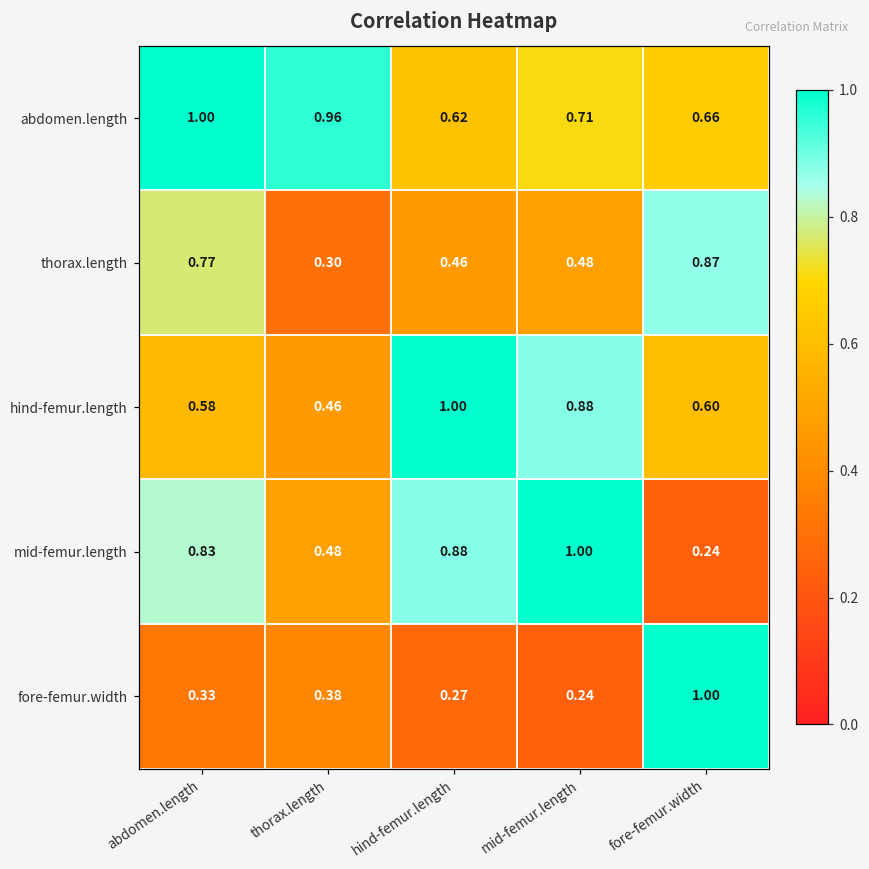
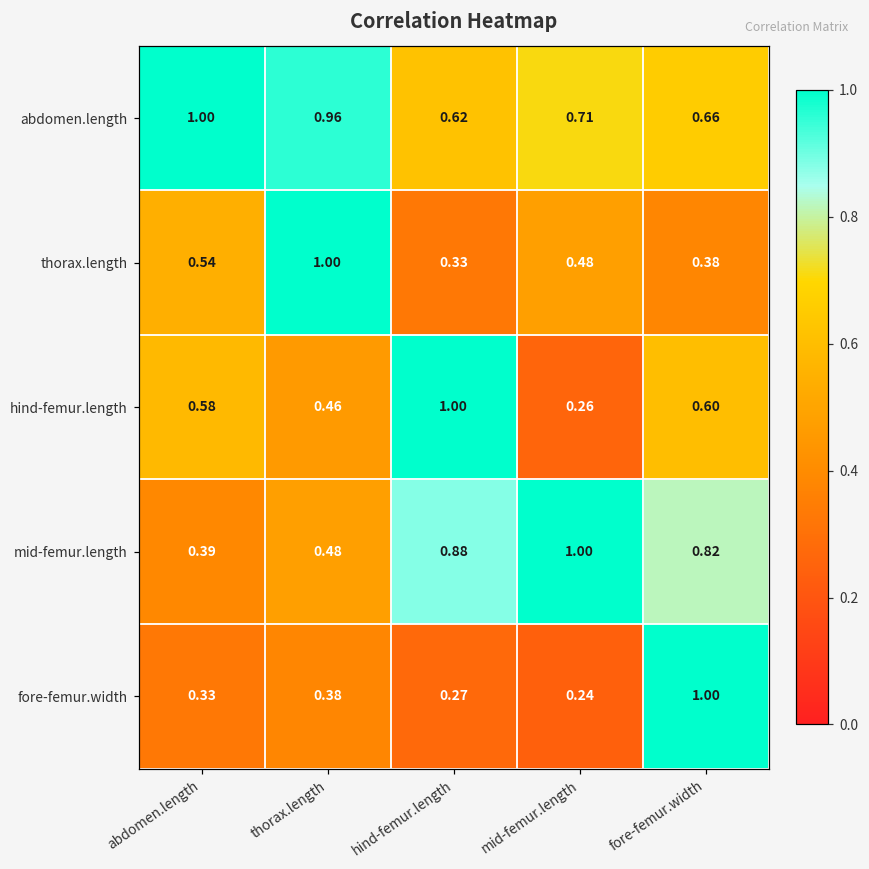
thorax.length, abdomen.length: 0.77 -> 0.54
thorax.length, thorax.length: 0.30 -> 1.00
thorax.length, hind-femur.length: 0.46 -> 0.33
thorax.length, fore-femur.width: 0.87 -> 0.38
hind-femur.length, mid-femur.length: 0.88 -> 0.26
mid-femur.length, abdomen.length: 0.83 -> 0.39
mid-femur.length, fore-femur.width: 0.24 -> 0.82
